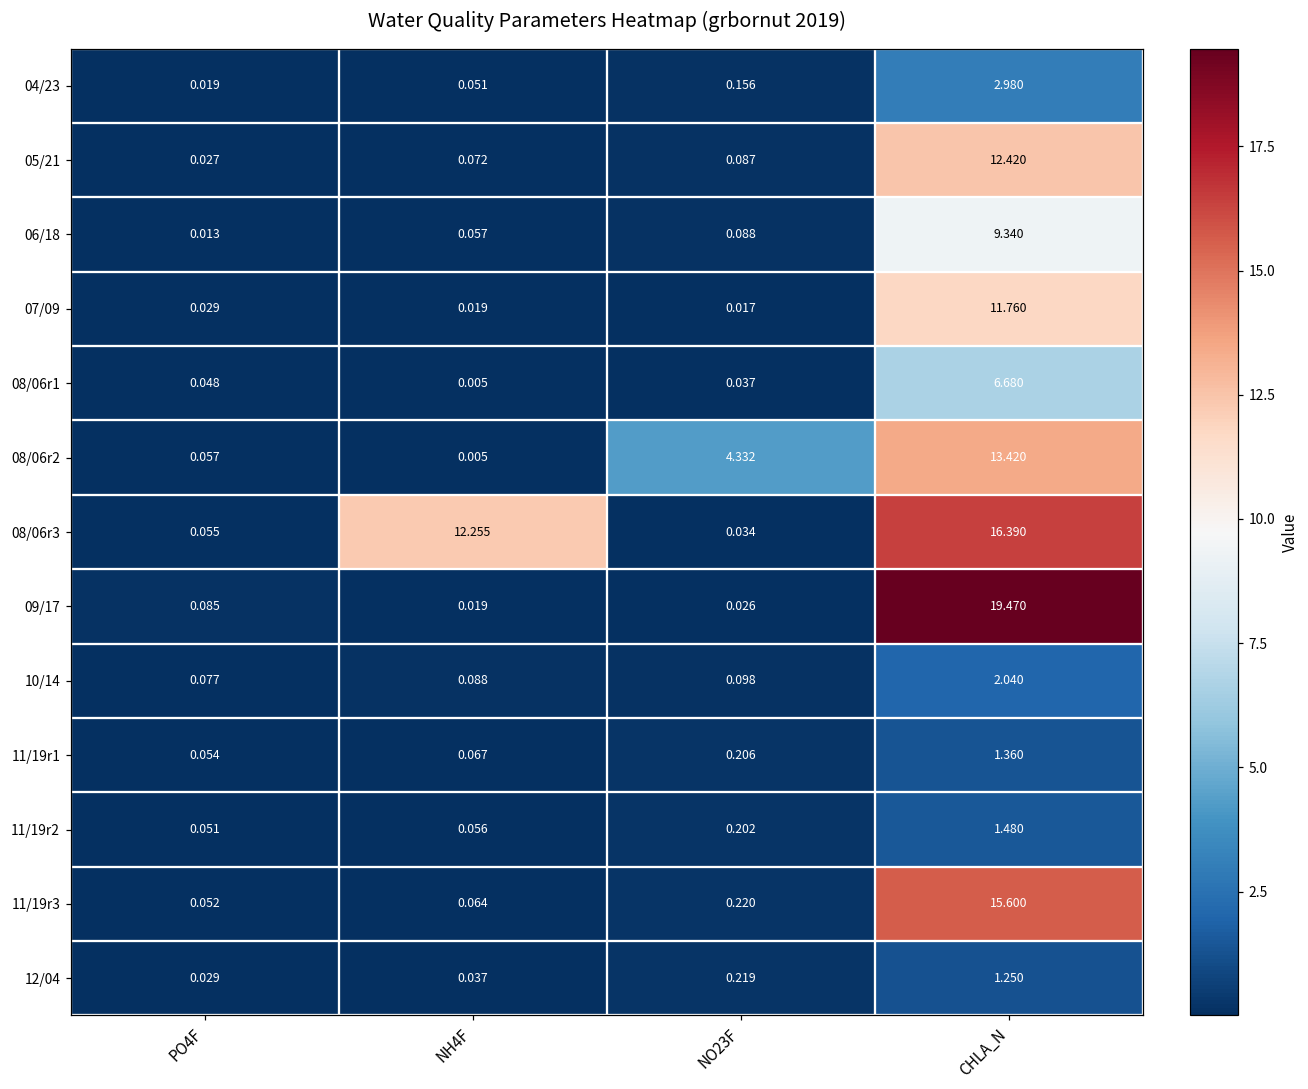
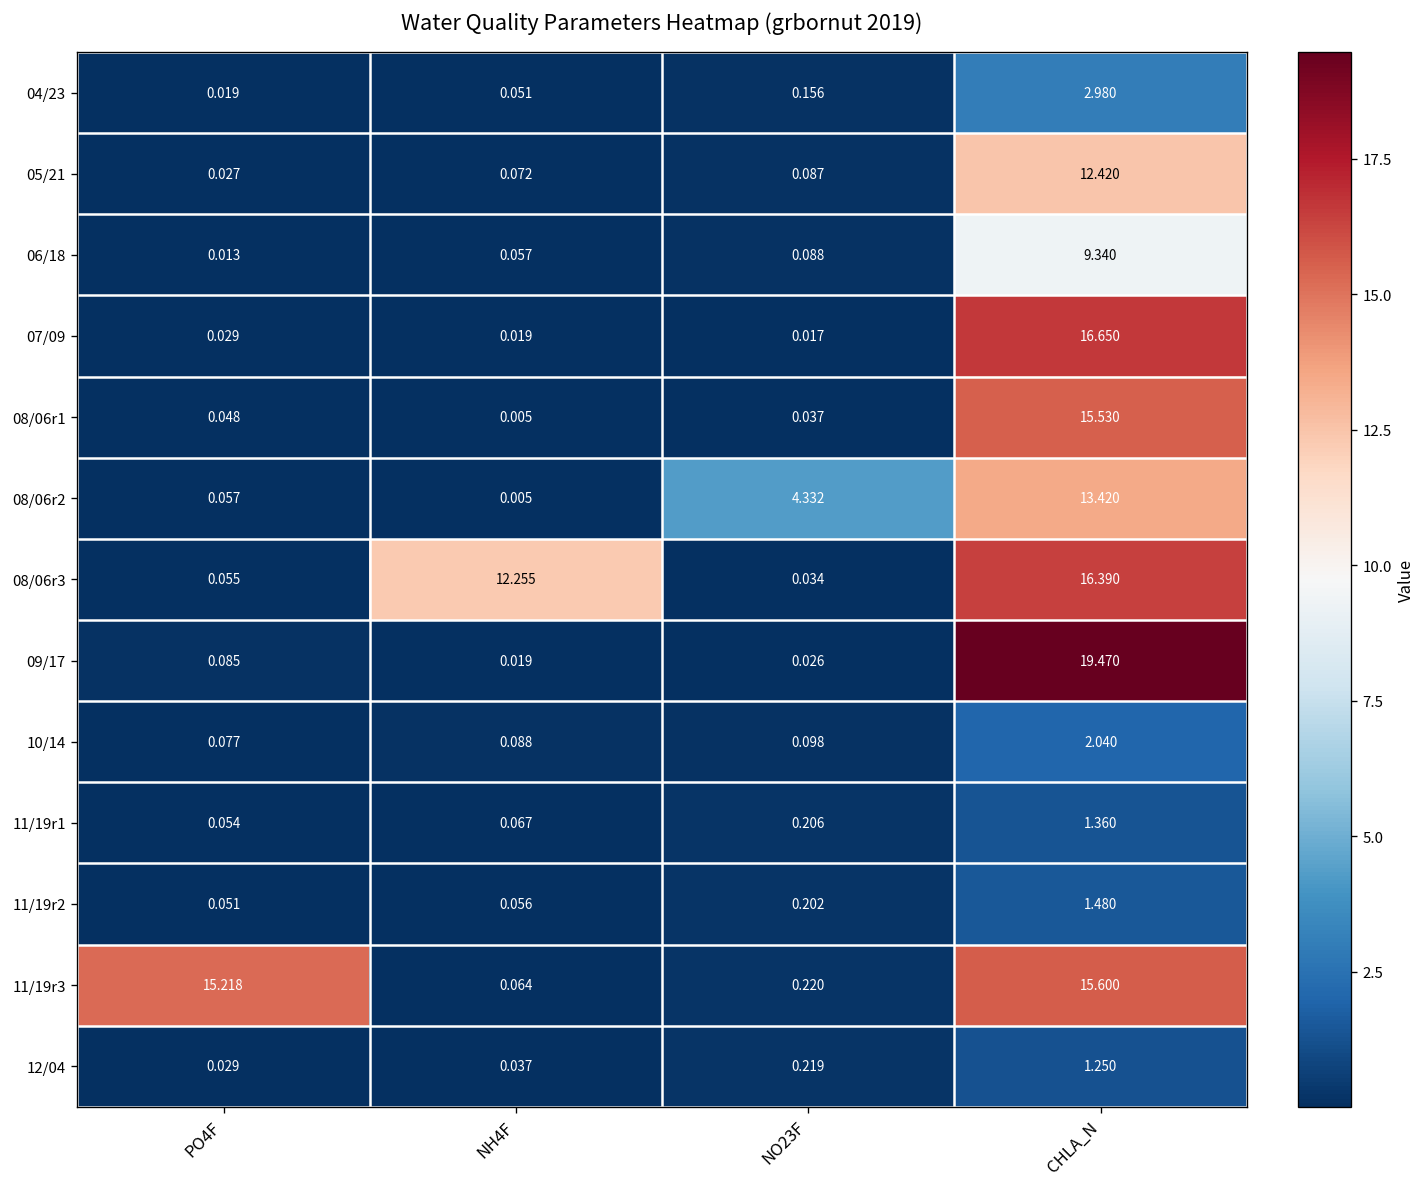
07/09, CHLA_N: 11.760 -> 16.650
08/06r1, CHLA_N: 6.680 -> 15.530
11/19r3, PO4F: 0.052 -> 15.218
